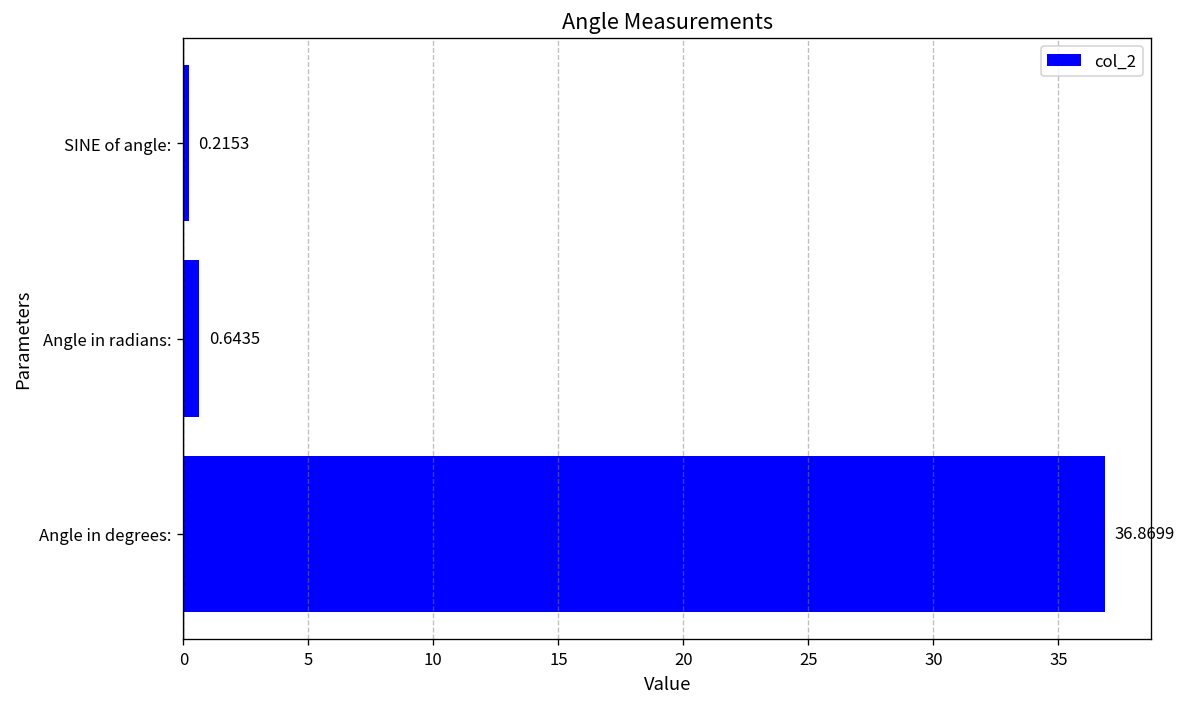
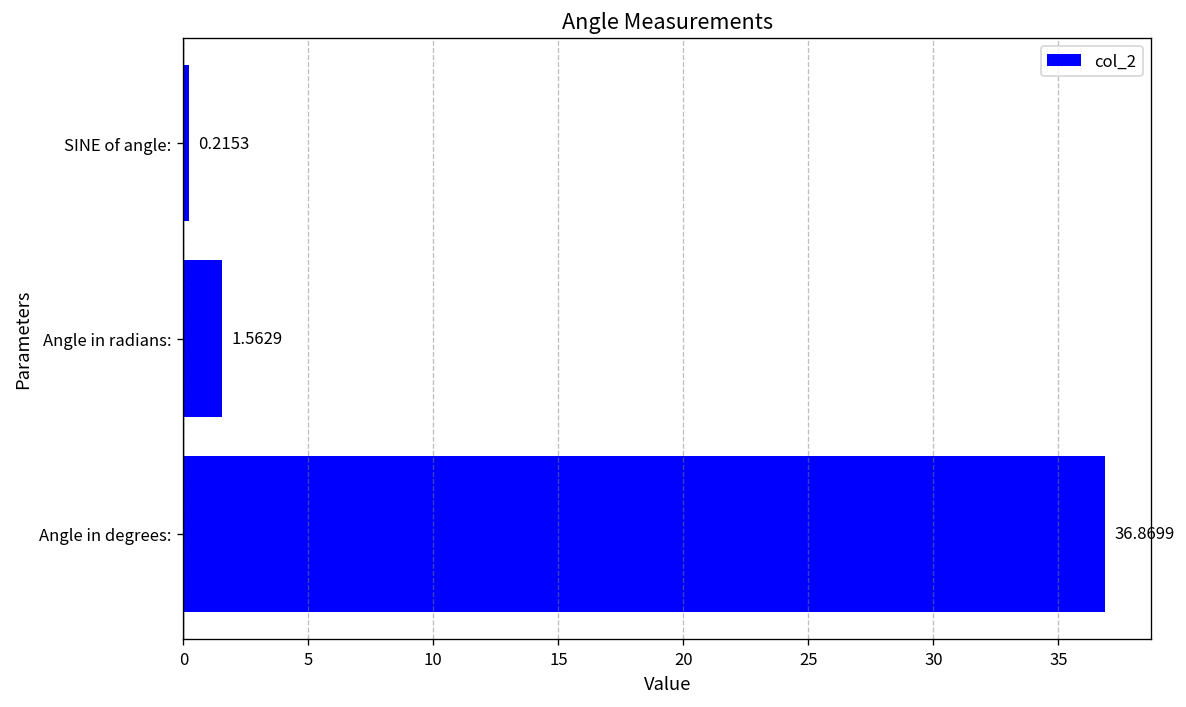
Angle in radians:: 0.6435 -> 1.5629
